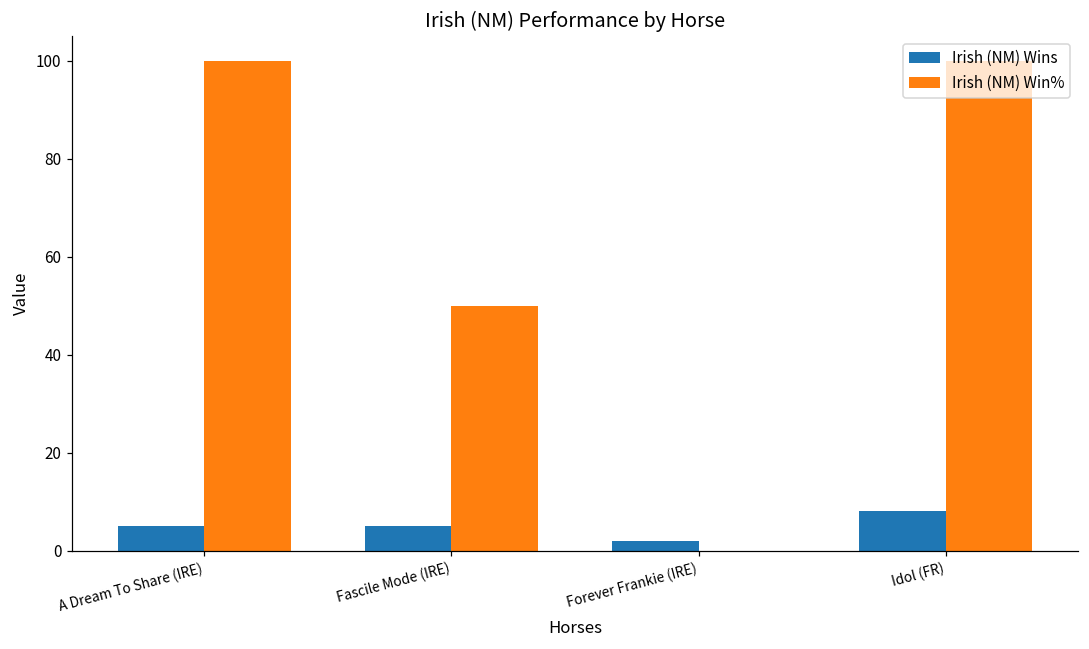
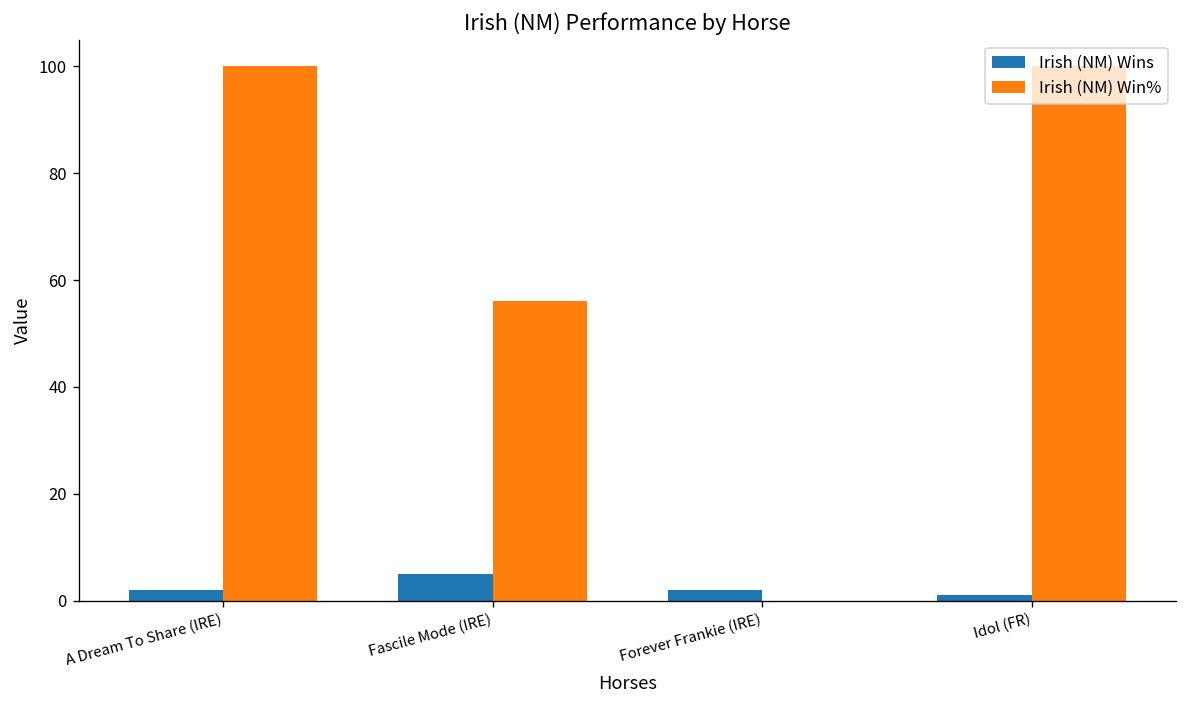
Irish (NM) Wins, A Dream To Share (IRE): 5 -> 2
Irish (NM) Win%, Fascile Mode (IRE): 50 -> 56
Irish (NM) Wins, Idol (FR): 8 -> 1
